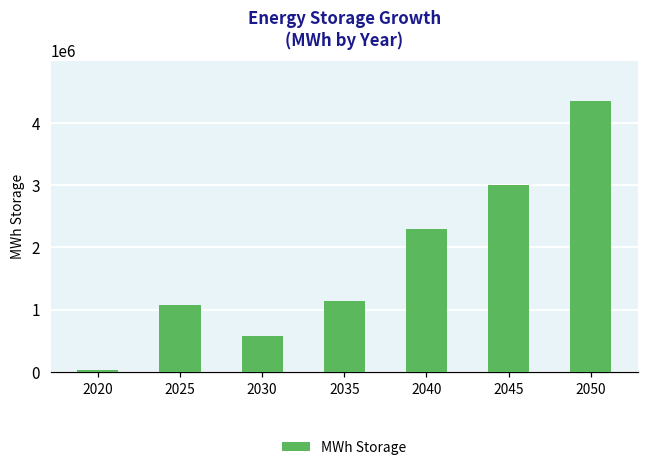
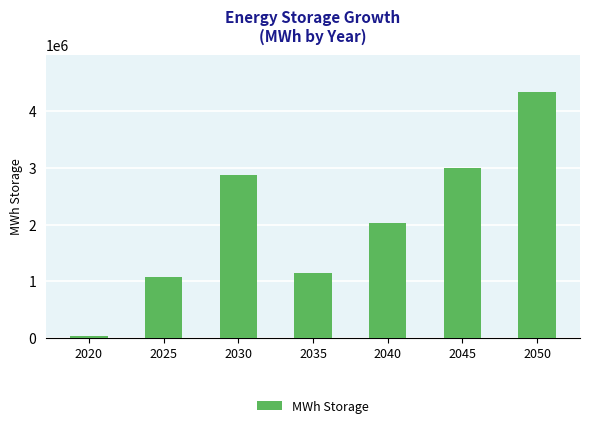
2030: 600000 -> 2900000
2040: 2300000 -> 2000000
